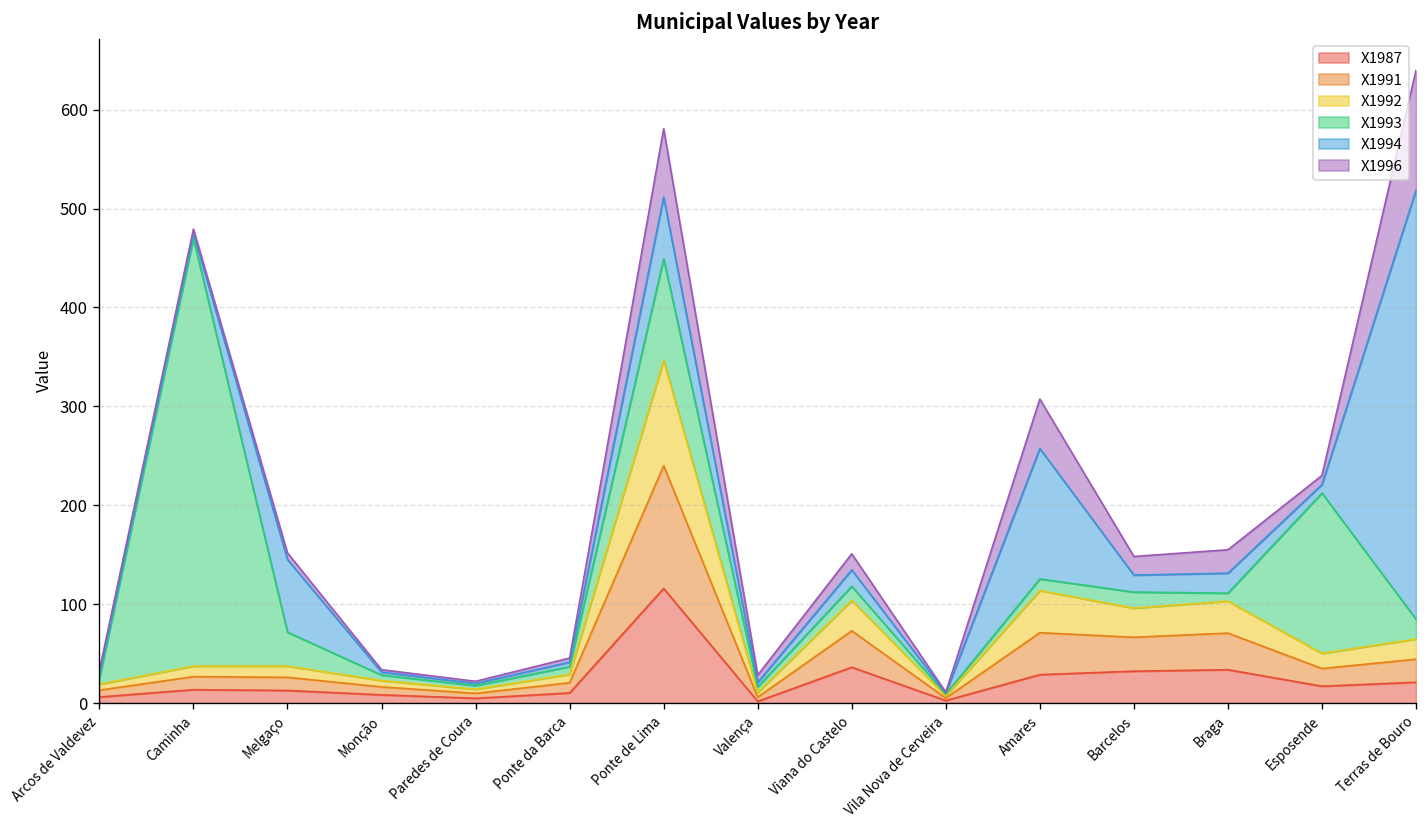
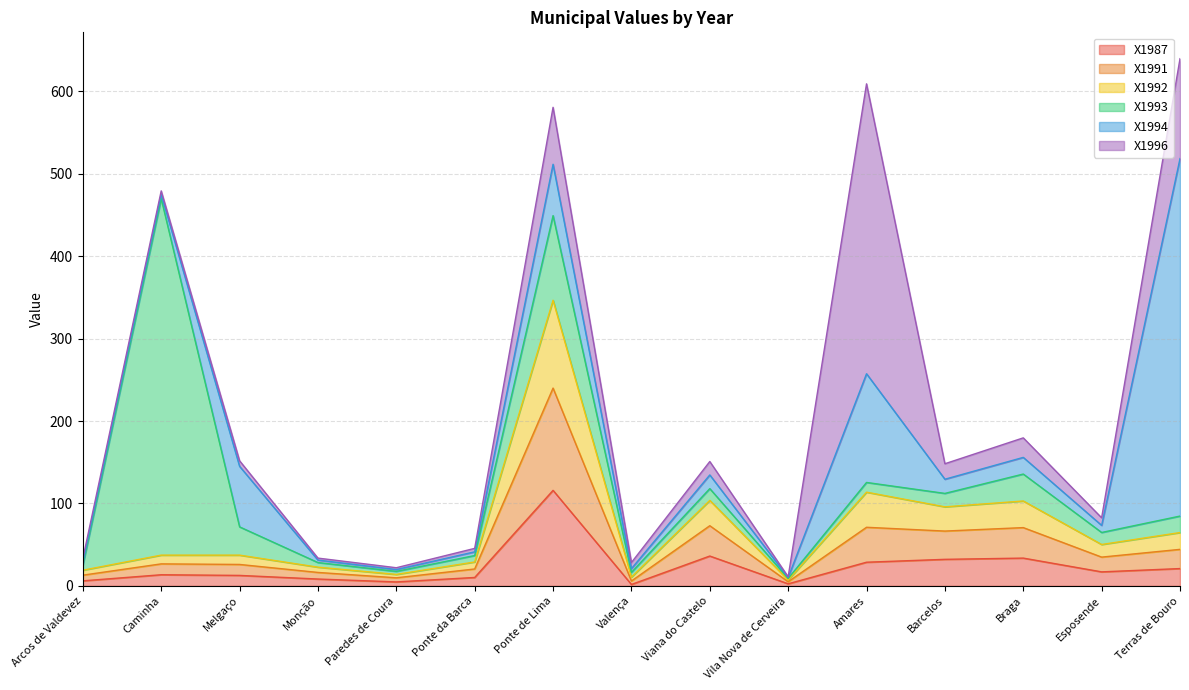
X1996, Amares: 50 -> 350
X1993, Braga: 10 -> 30
X1993, Esposende: 160 -> 10
